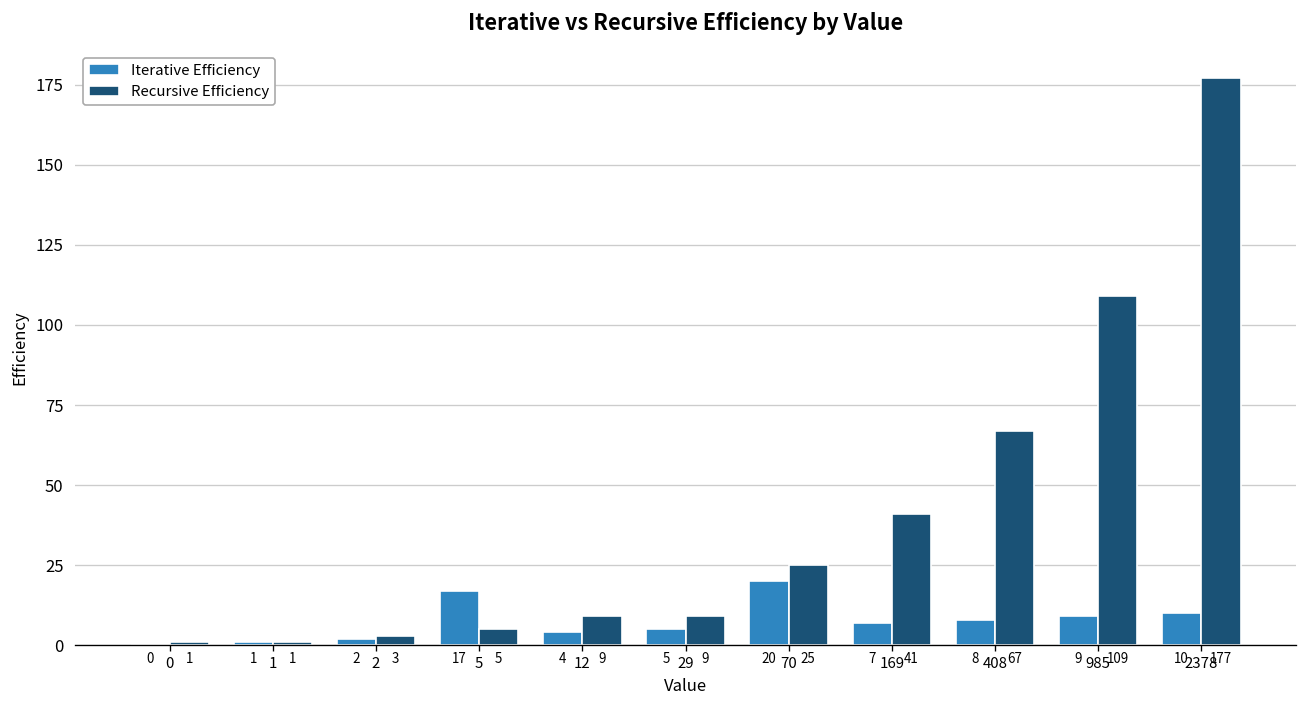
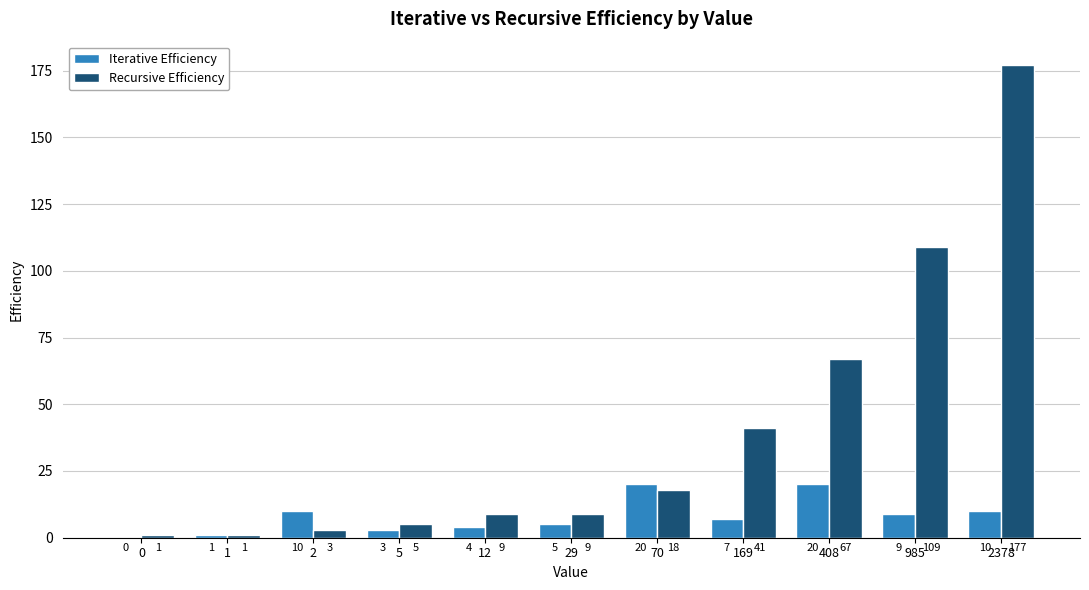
Iterative Efficiency, 2: 2 -> 10
Iterative Efficiency, 5: 17 -> 3
Recursive Efficiency, 70: 25 -> 18
Iterative Efficiency, 408: 8 -> 20
